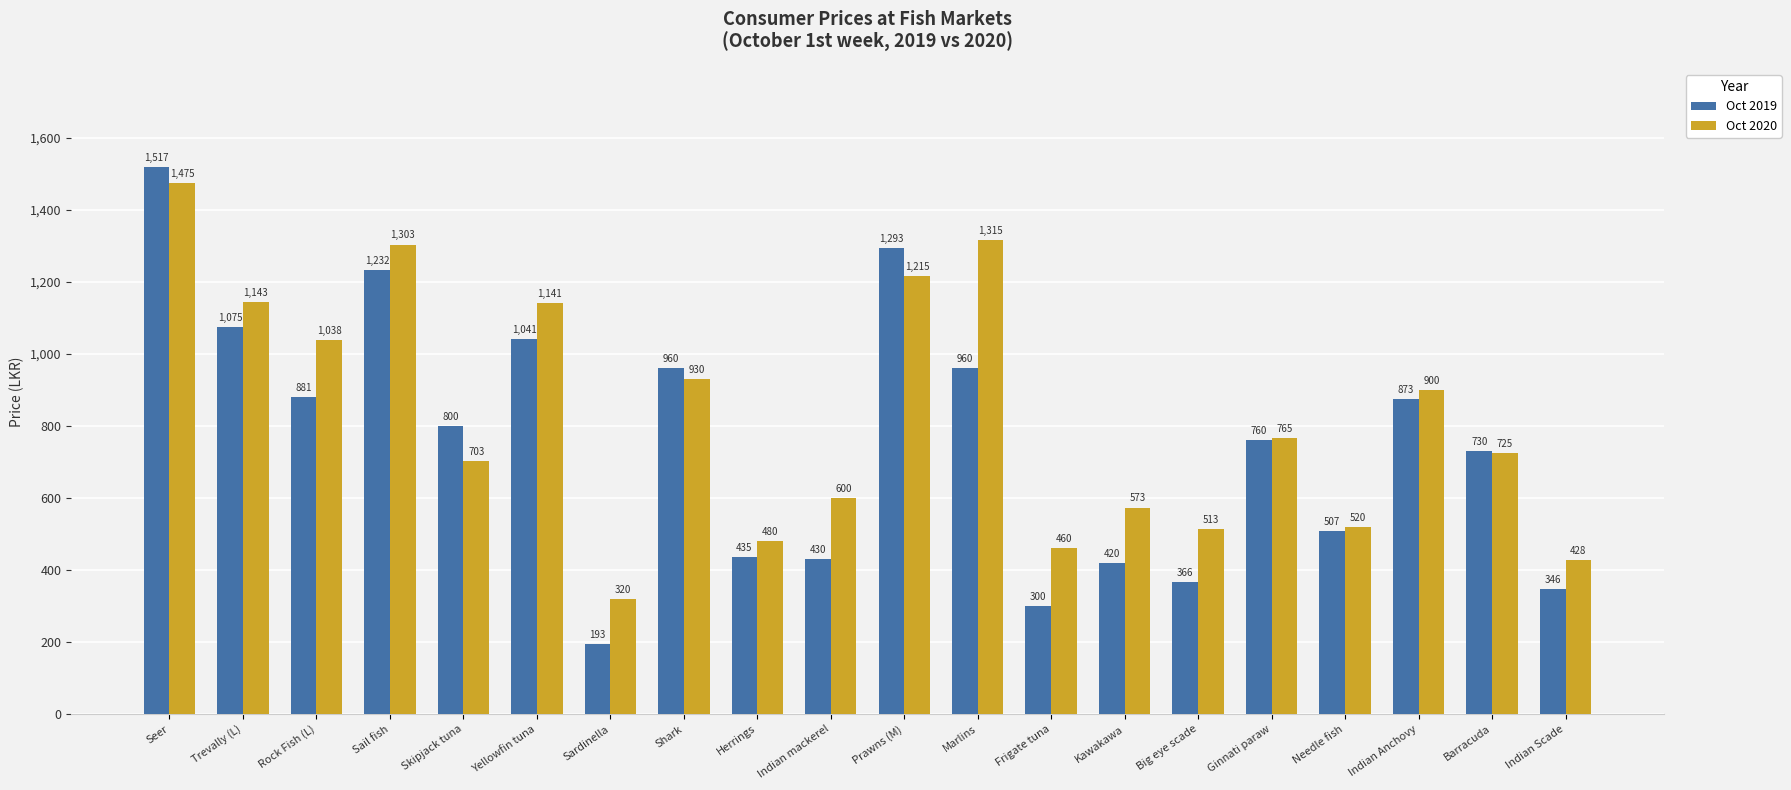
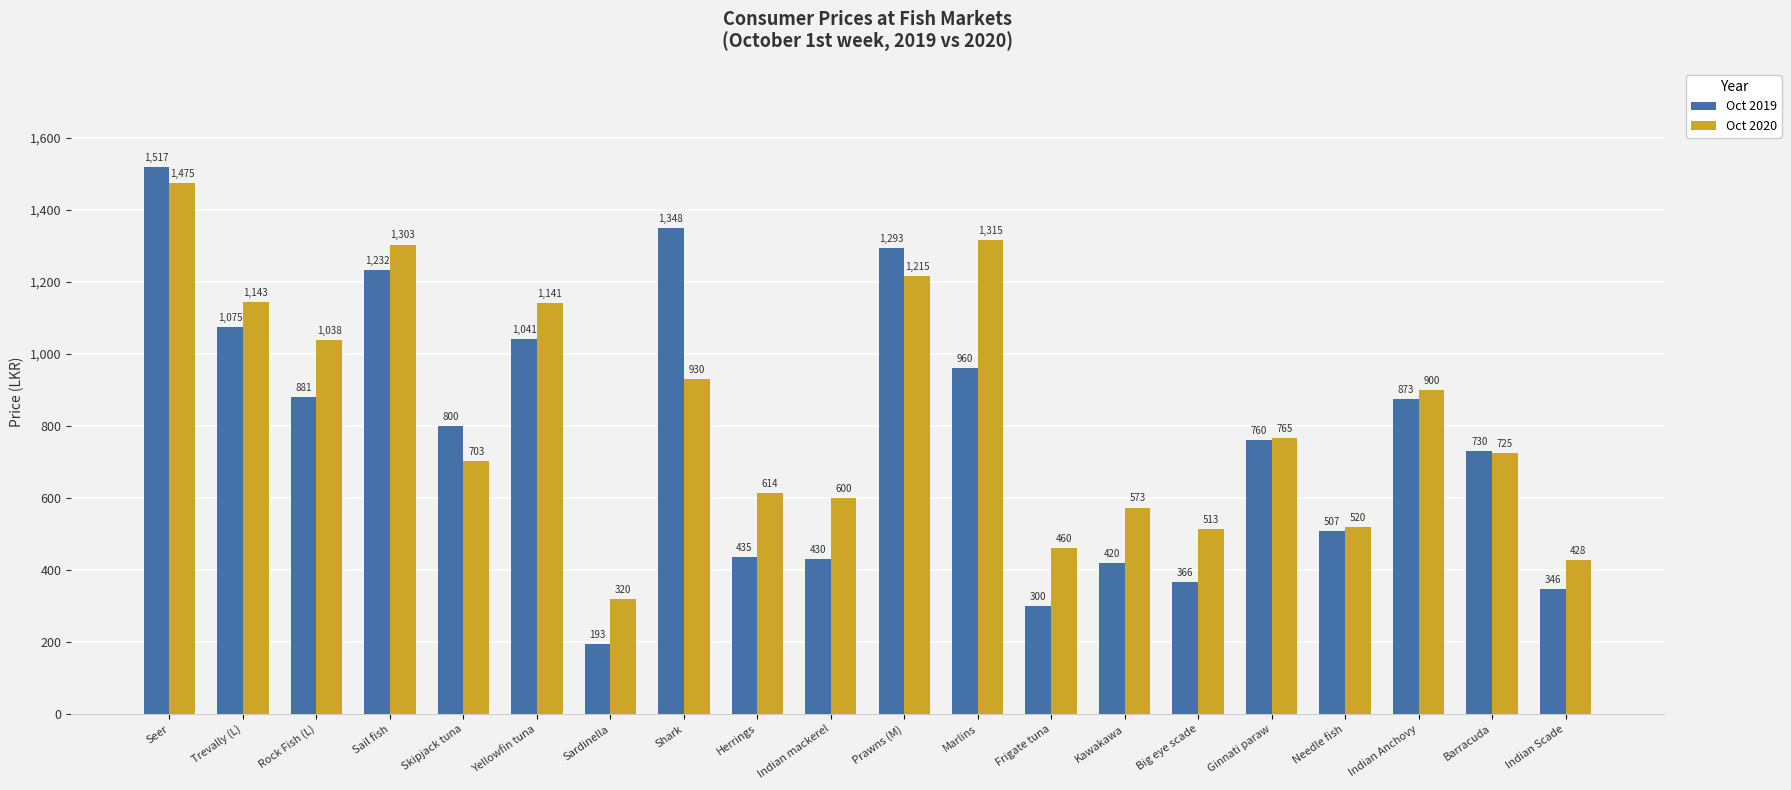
Oct 2019, Shark: 960 -> 1,348
Oct 2020, Herrings: 480 -> 614
